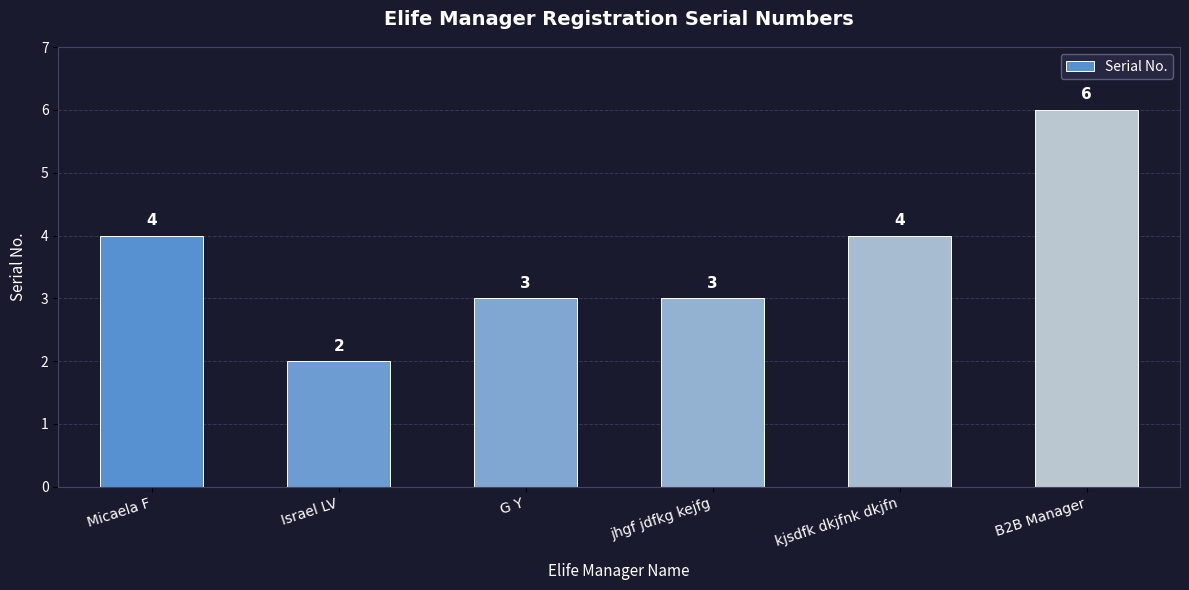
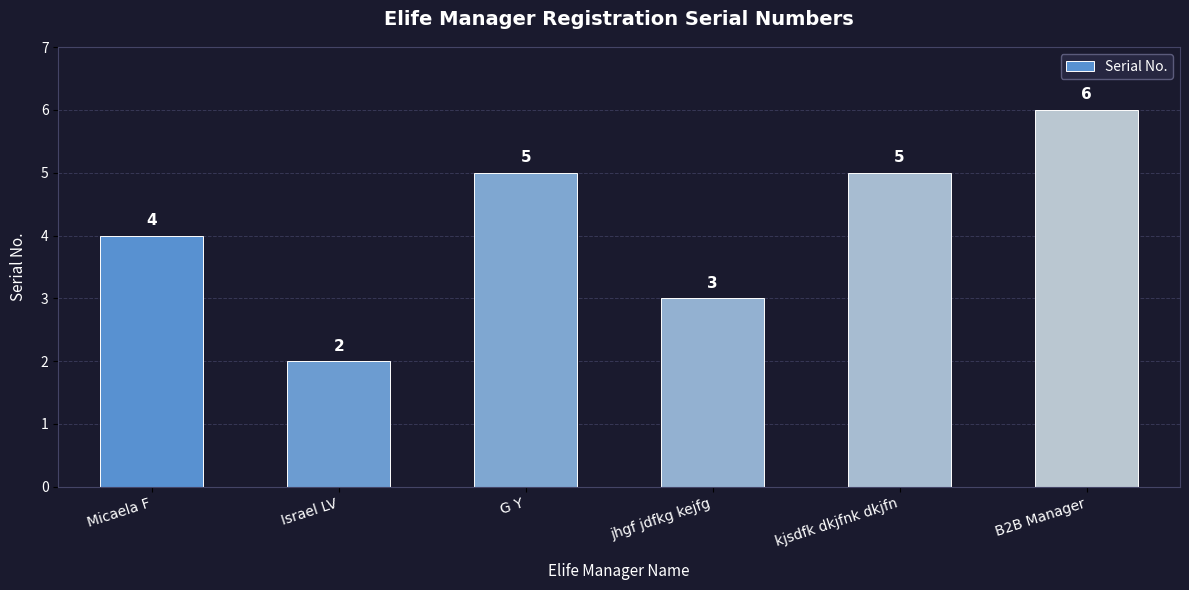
G Y: 3 -> 5
kjsdfk dkjfnk dkjfn: 4 -> 5
